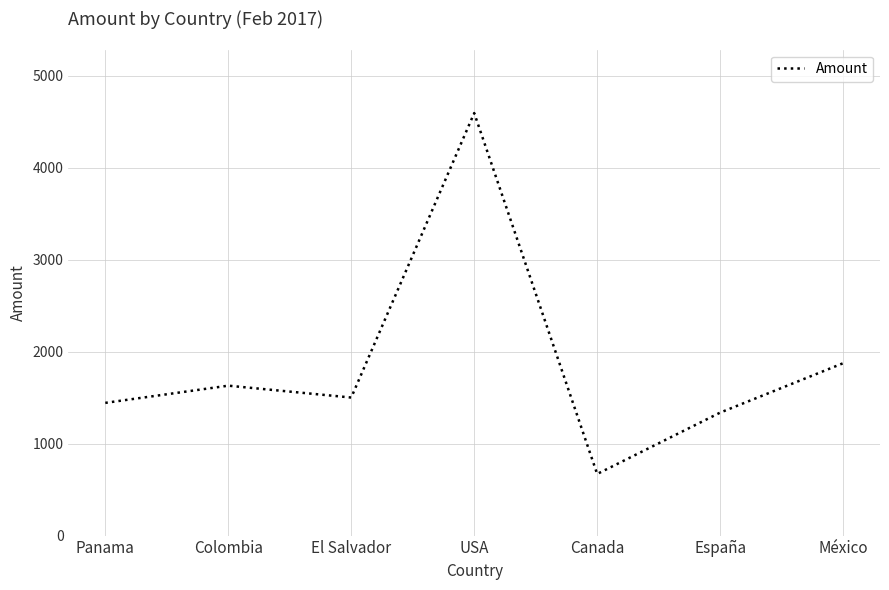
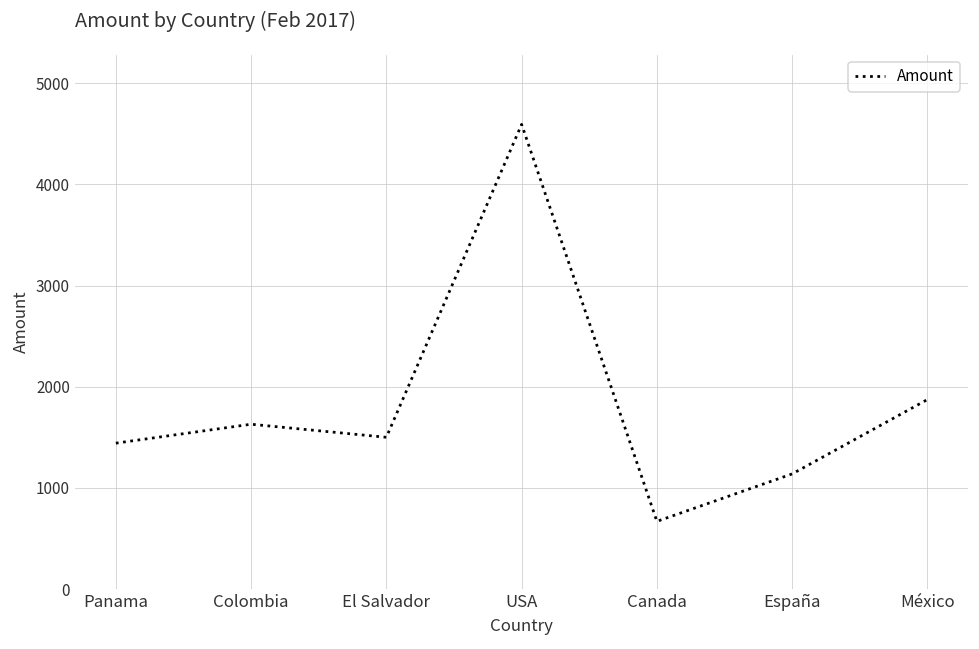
España: 1300 -> 1100
